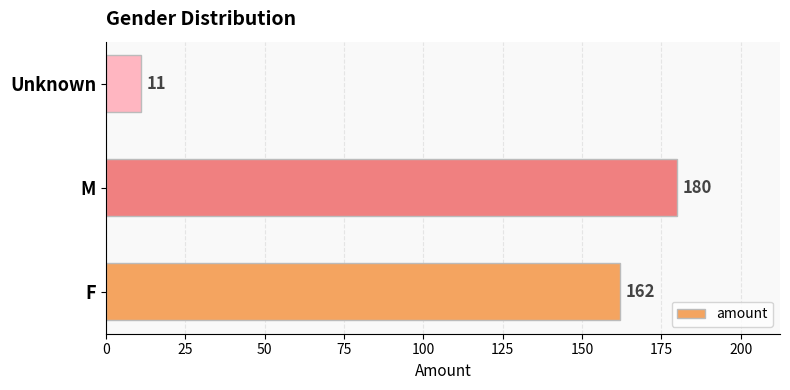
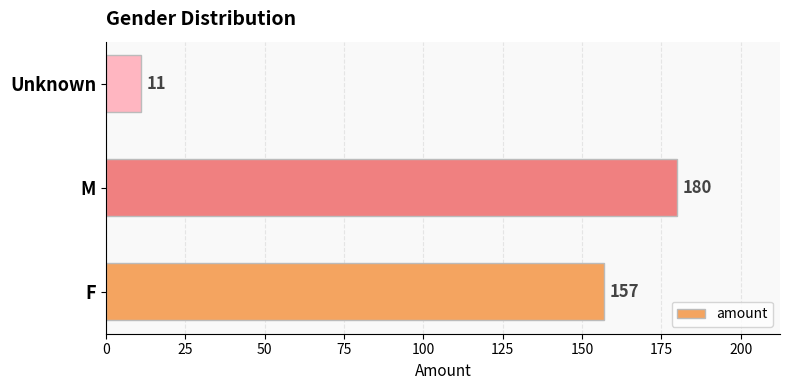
F: 162 -> 157
